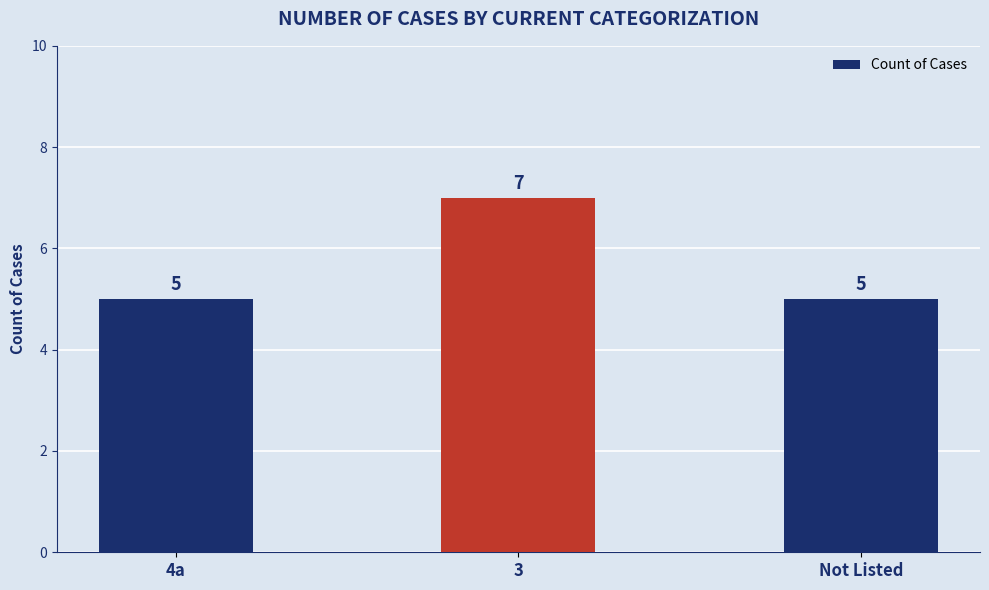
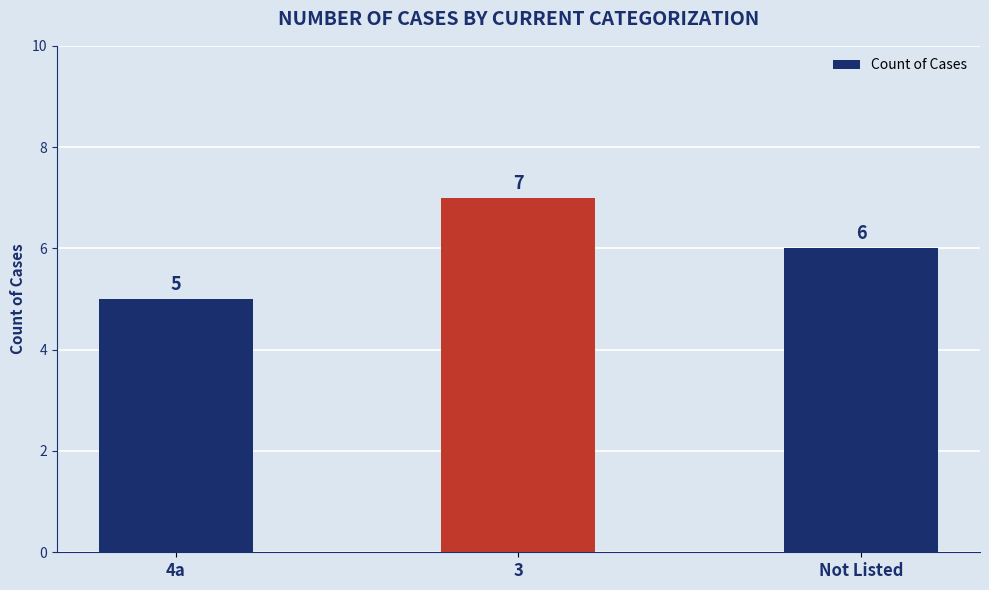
Not Listed: 5 -> 6
